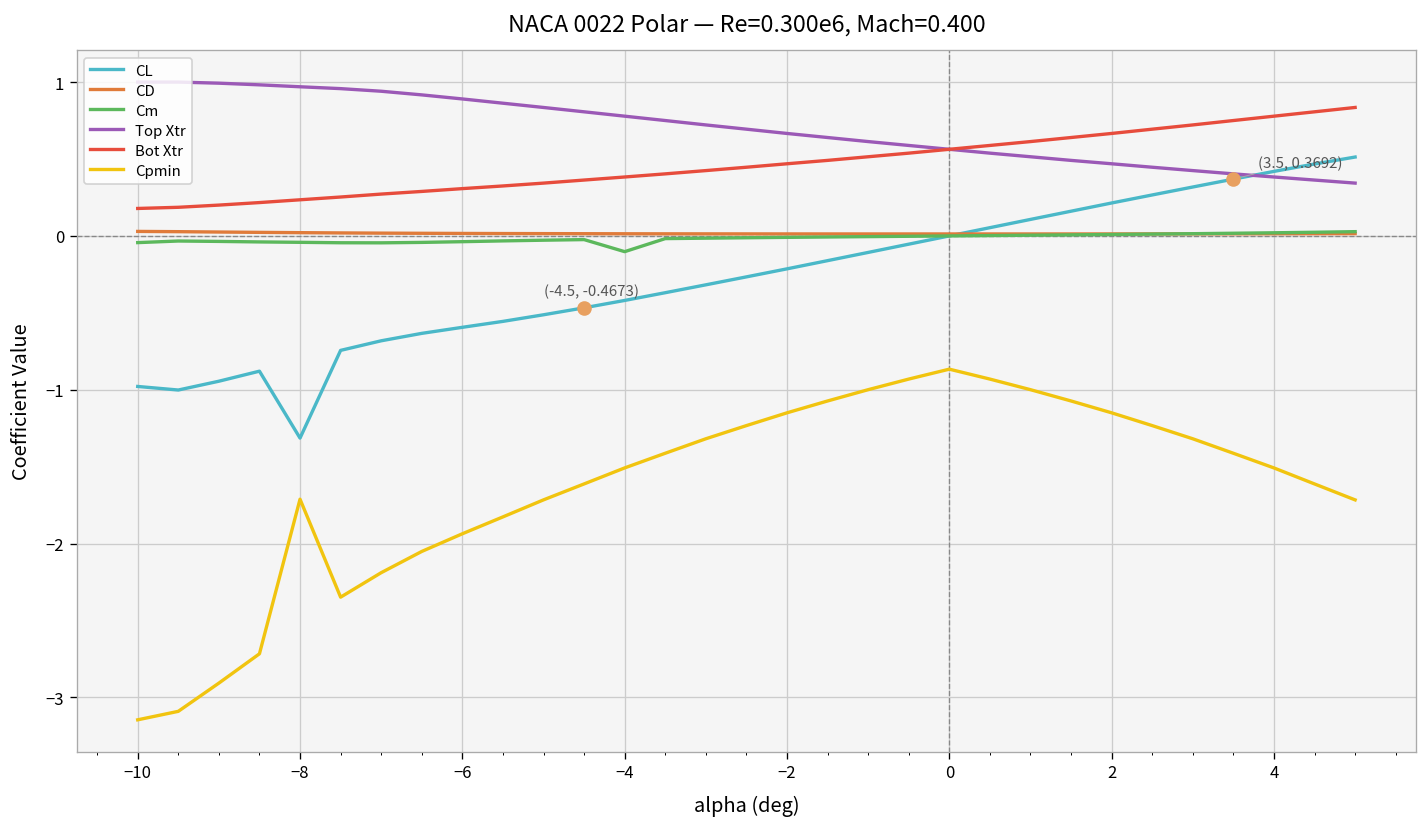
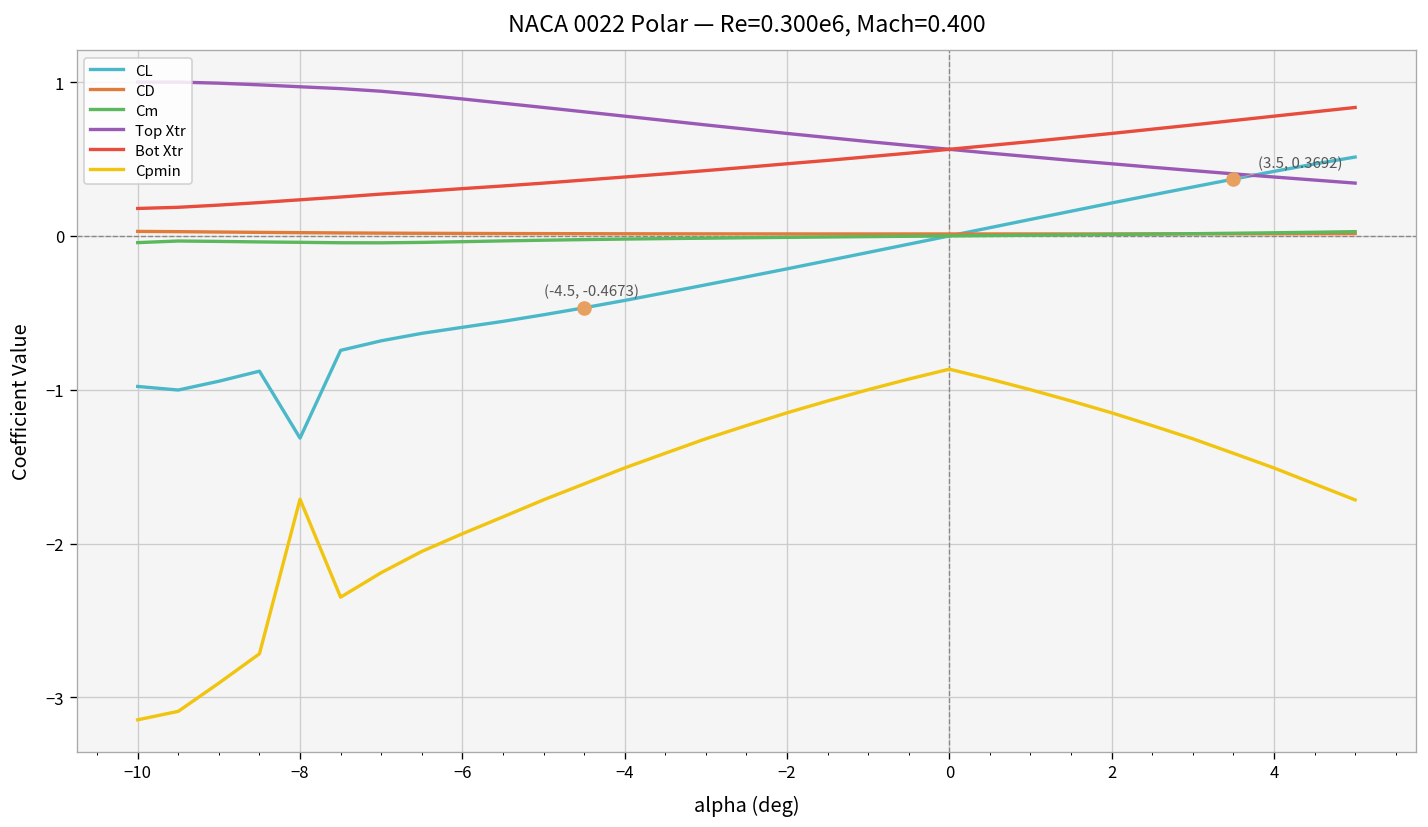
Cm, −4: -0.10 -> -0.02
